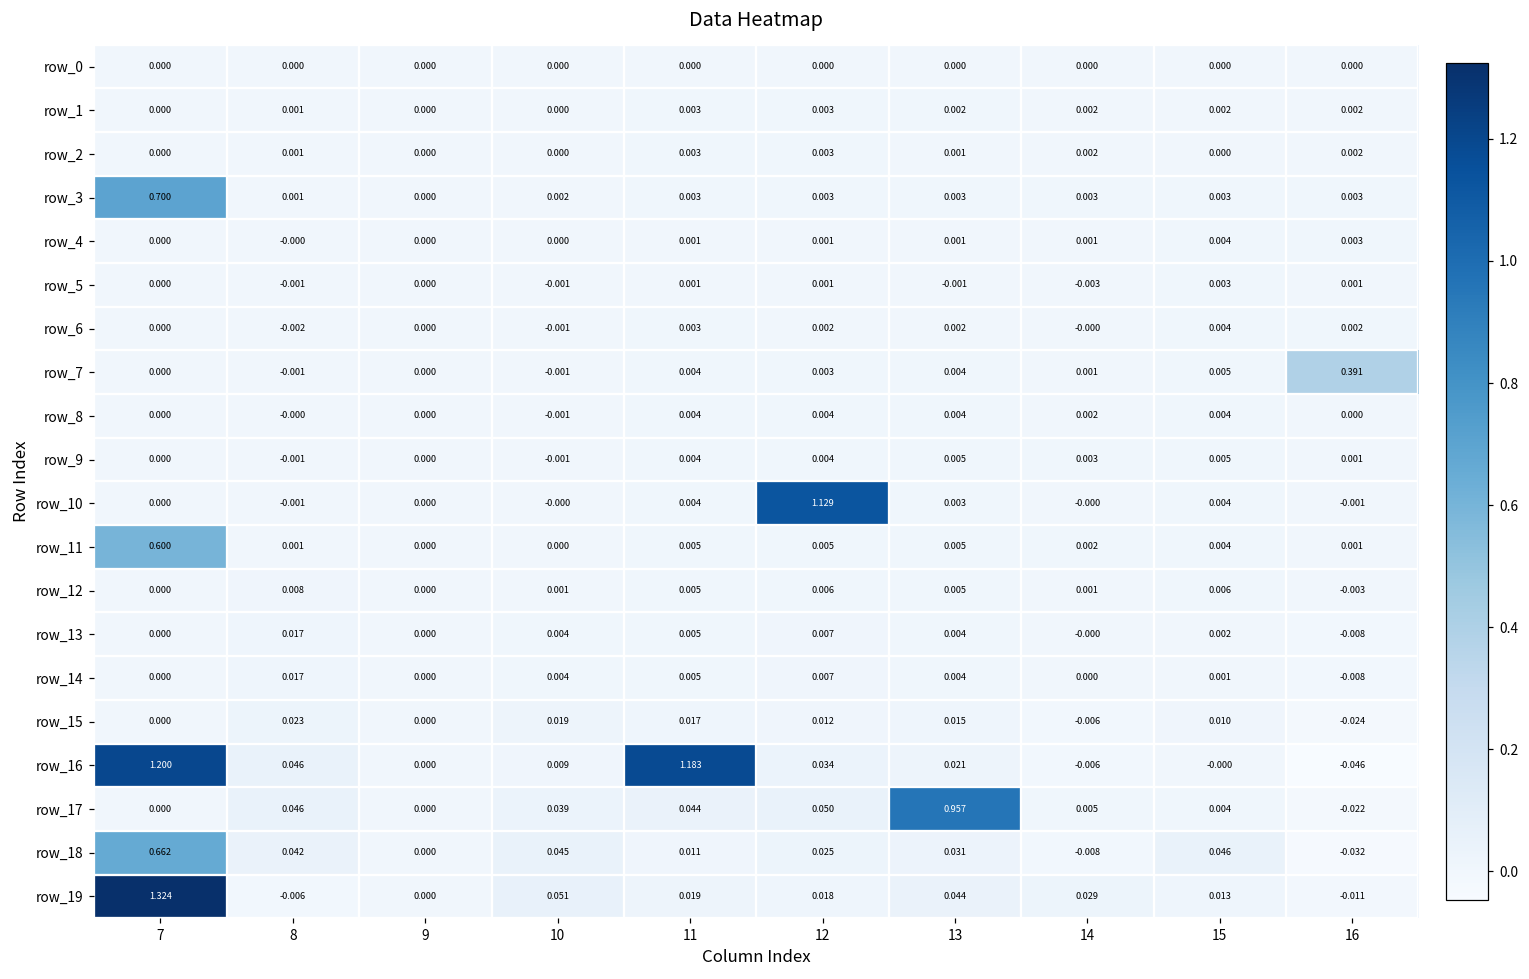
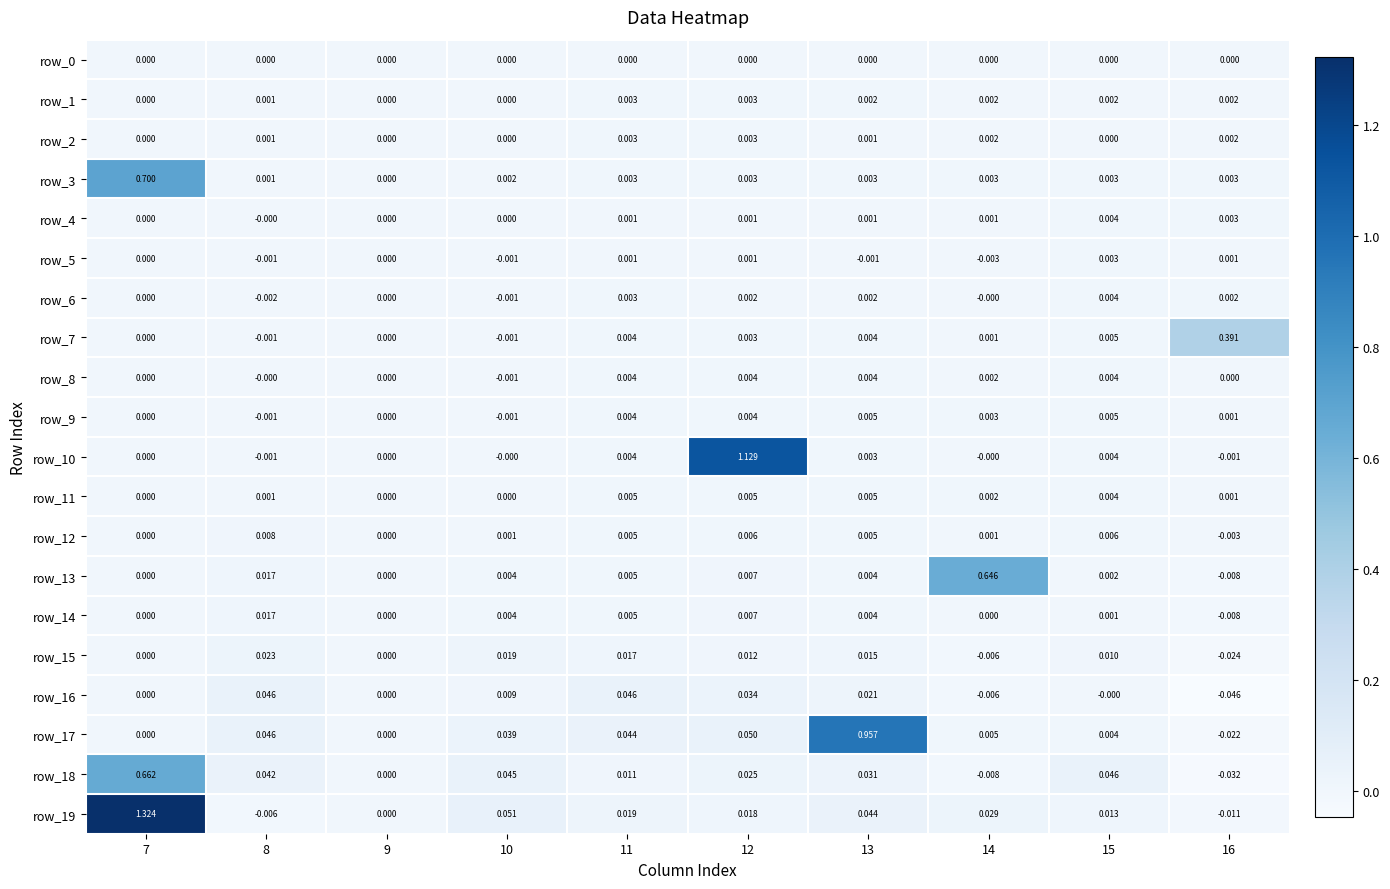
row_11, 7: 0.600 -> 0.000
row_13, 14: -0.000 -> 0.646
row_16, 7: 1.200 -> 0.000
row_16, 11: 1.183 -> 0.046
